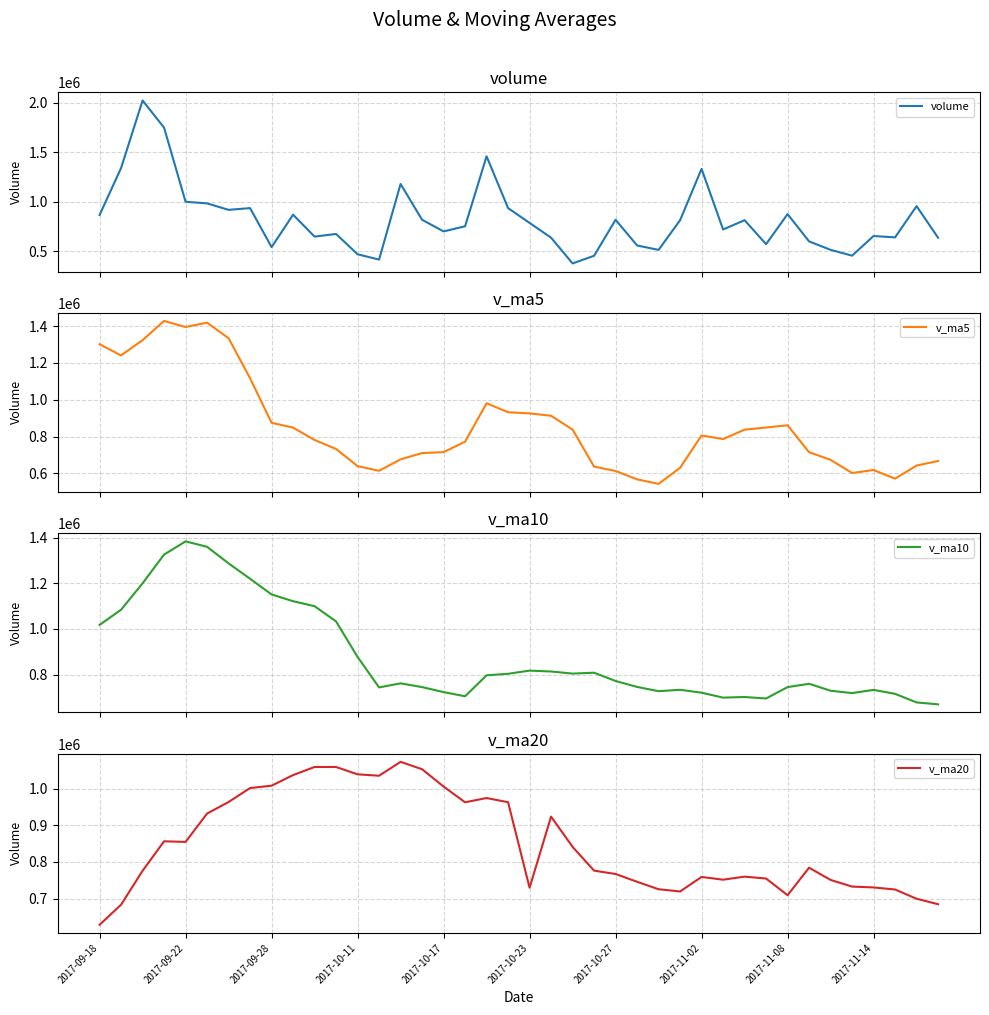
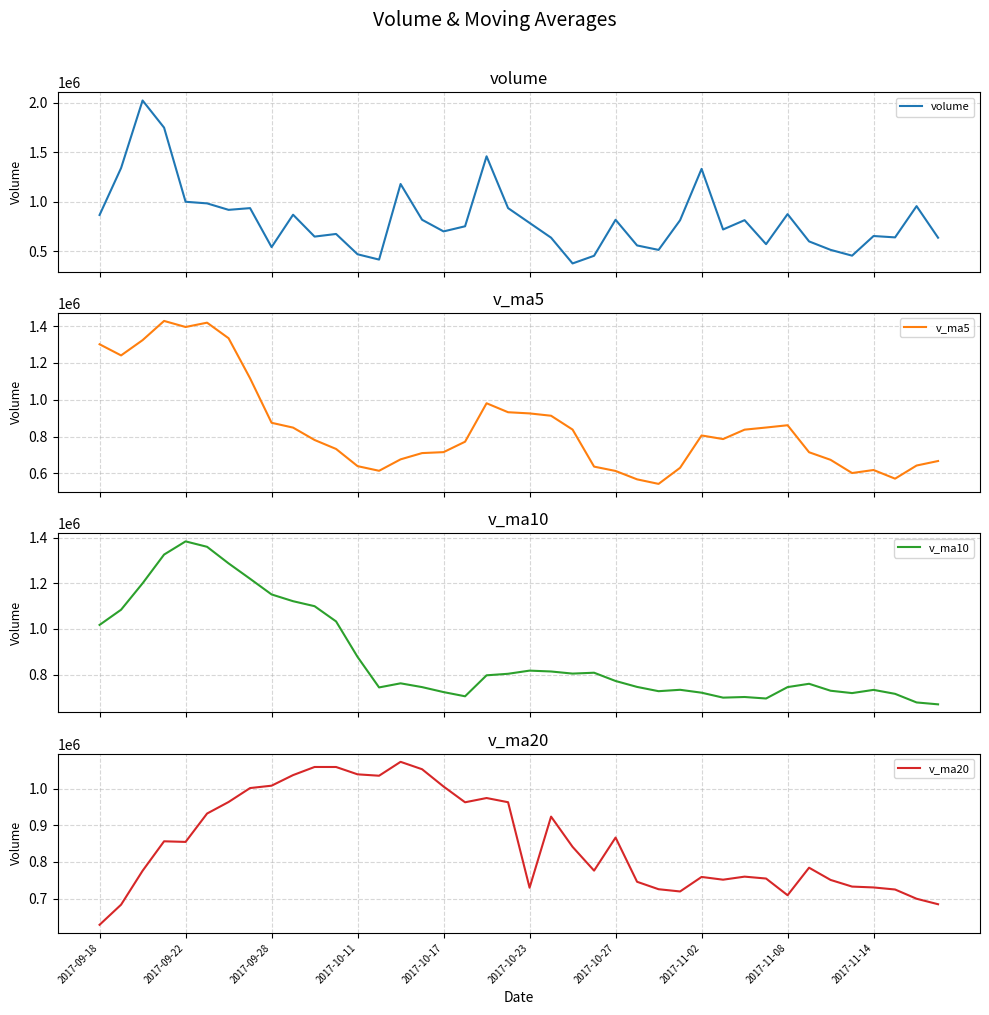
v_ma20, 2017-10-27: 770000 -> 870000
